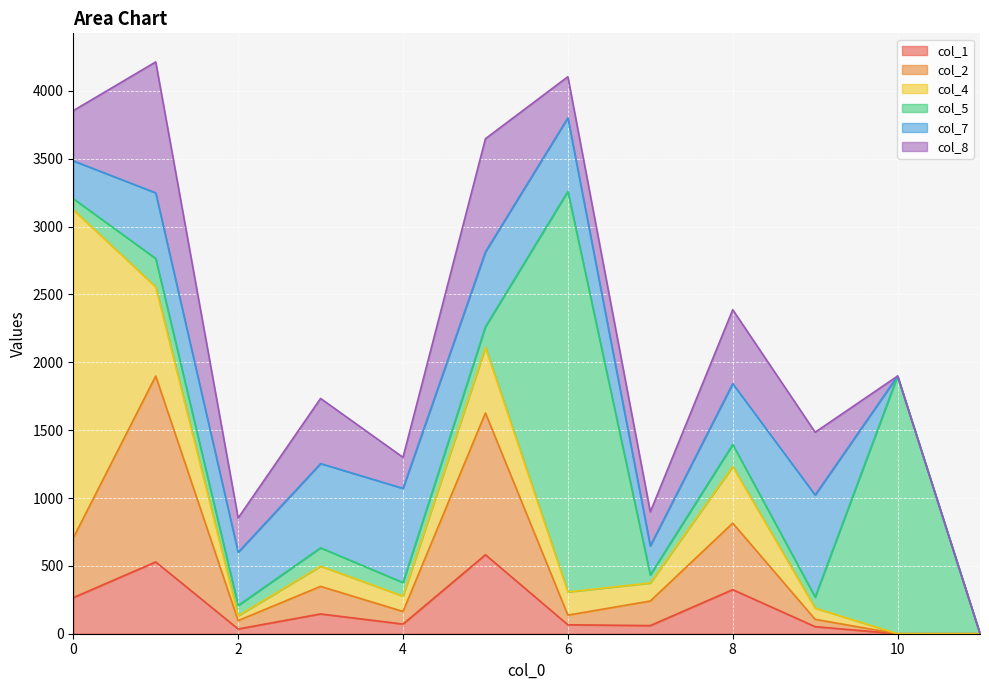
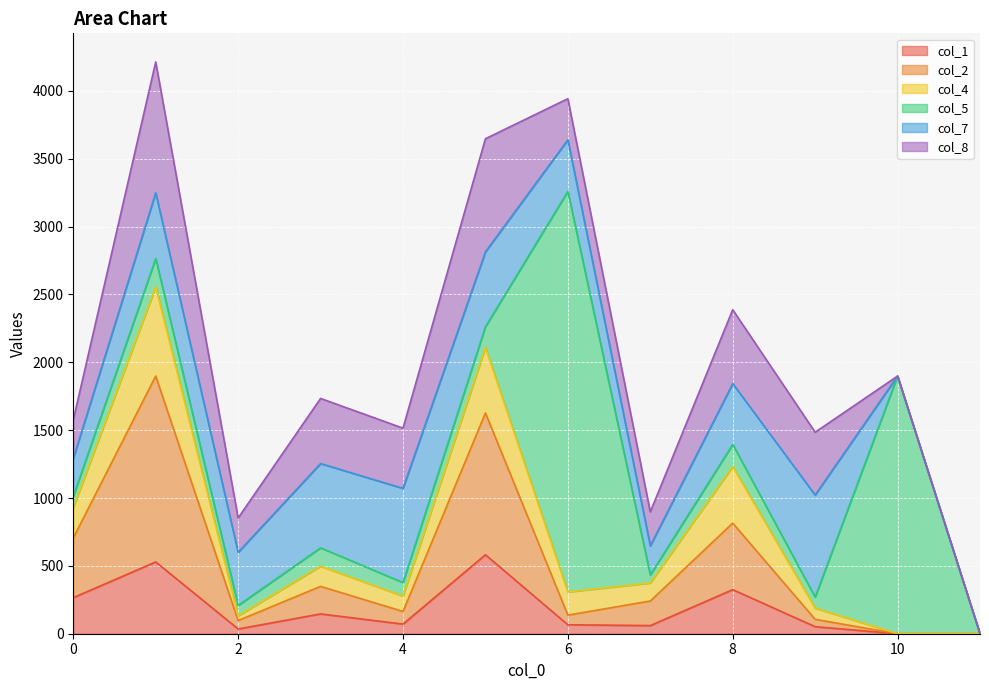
col_4, 0: 2420 -> 220
col_8, 0: 370 -> 290
col_8, 4: 230 -> 440
col_7, 6: 540 -> 380
